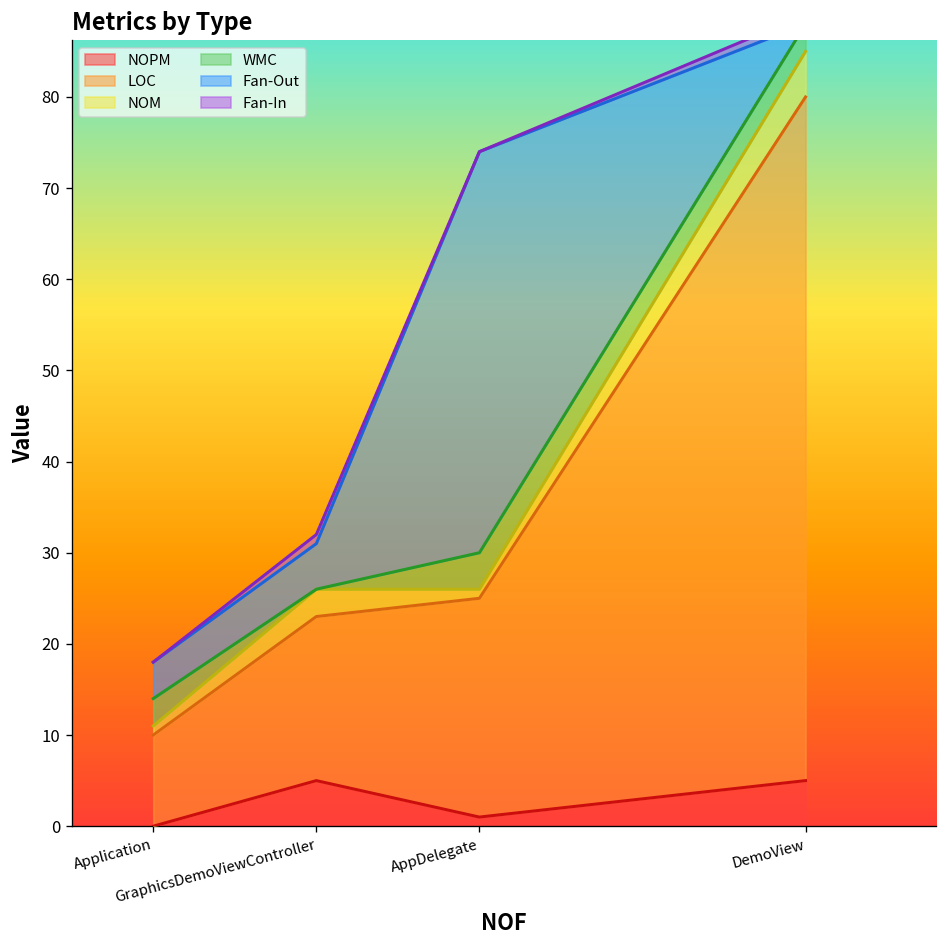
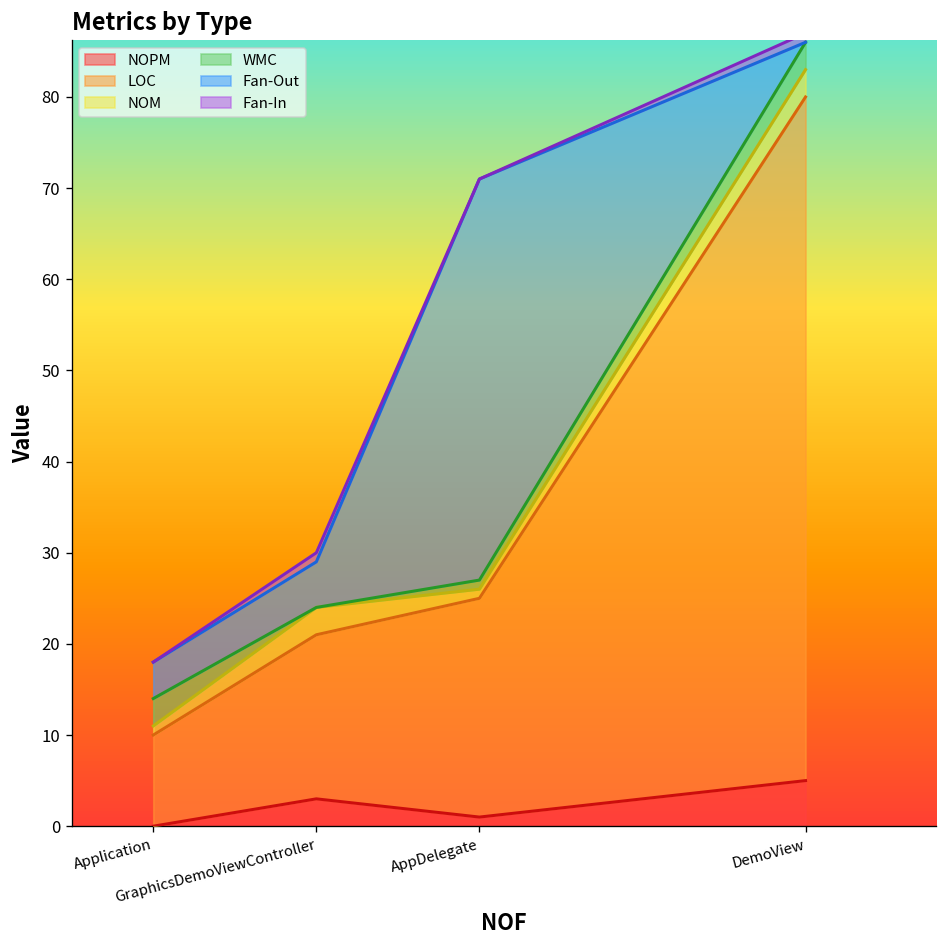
NOPM, GraphicsDemoViewController: 5 -> 3
WMC, AppDelegate: 4 -> 1
NOM, DemoView: 5 -> 3
